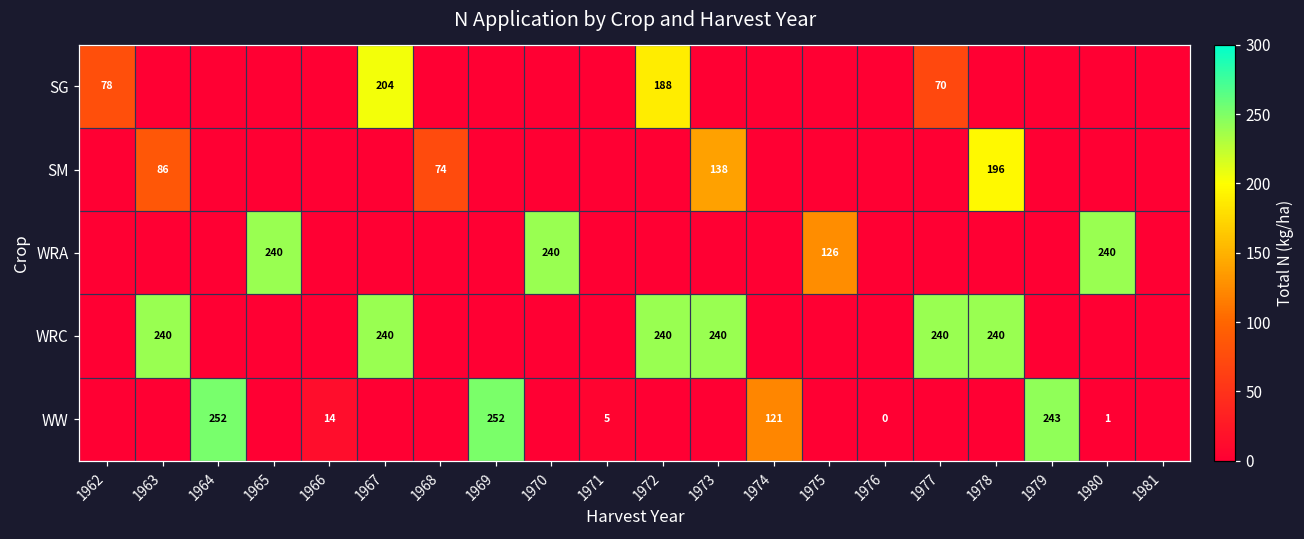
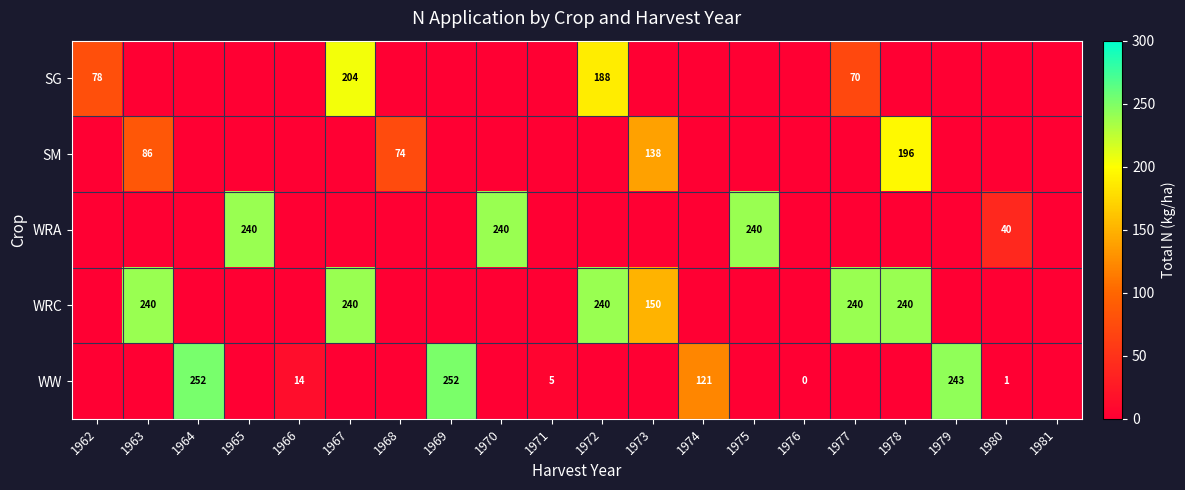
WRA, 1975: 126 -> 240
WRA, 1980: 240 -> 40
WRC, 1973: 240 -> 150
